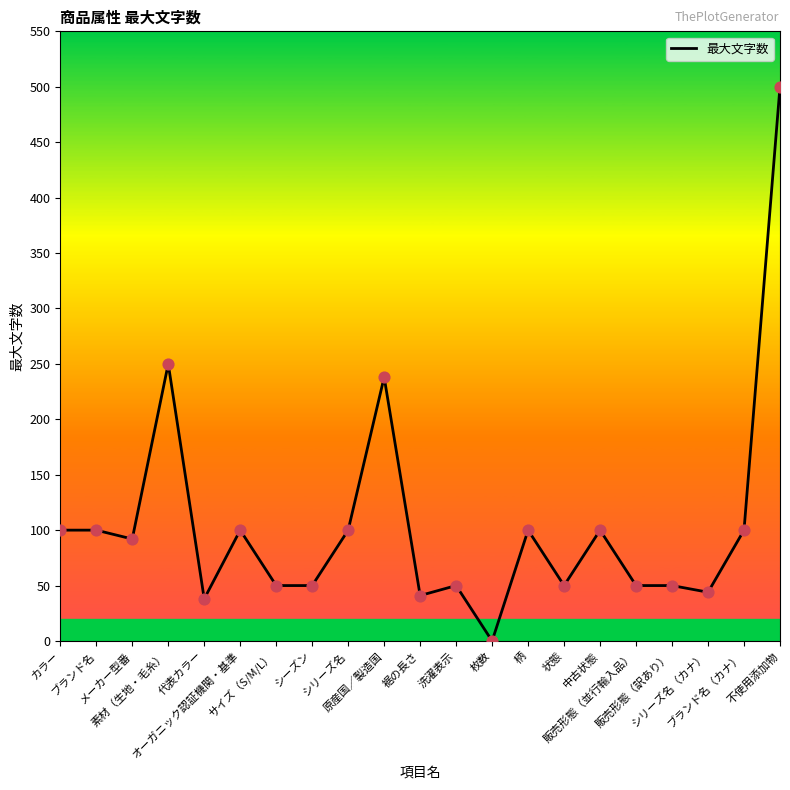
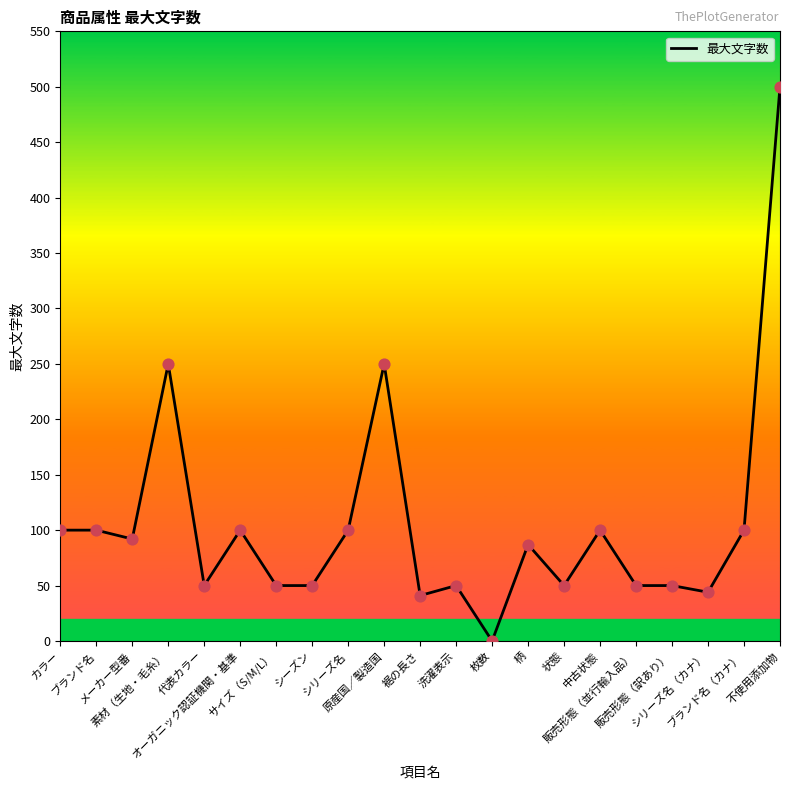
代表カラー: 38 -> 50
原産国／製造国: 238 -> 250
柄: 100 -> 87
